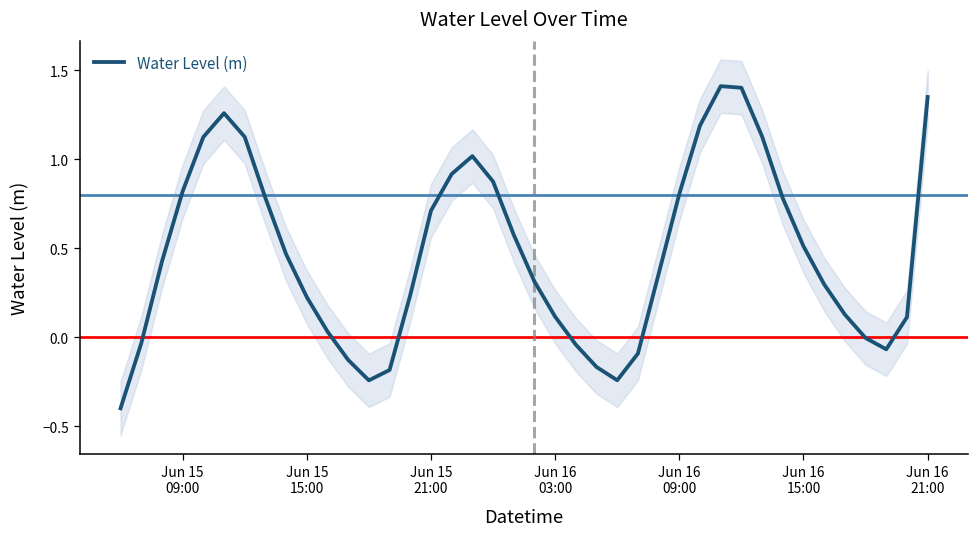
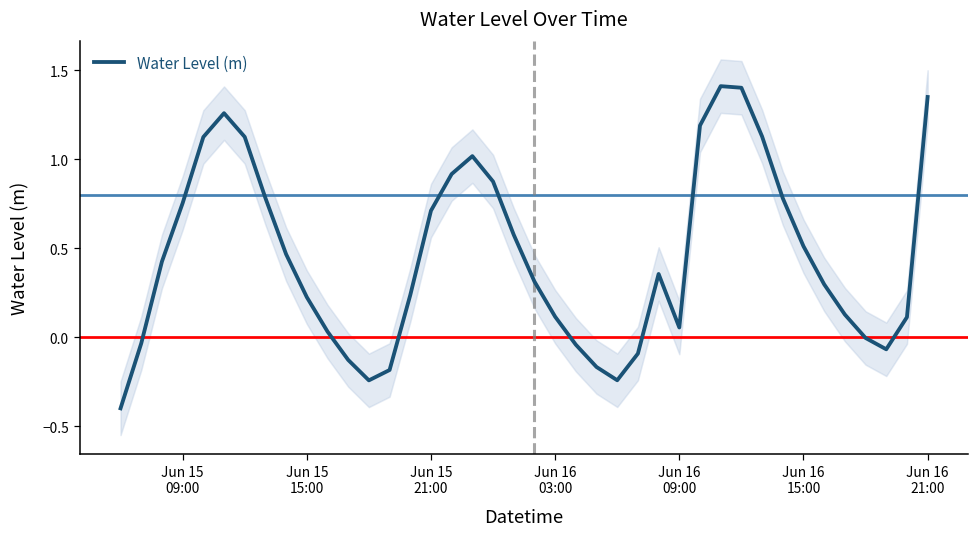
Water Level (m), Jun 15 09:00: 0.82 -> 0.75
Water Level (m), Jun 16 09:00: 0.80 -> 0.05
